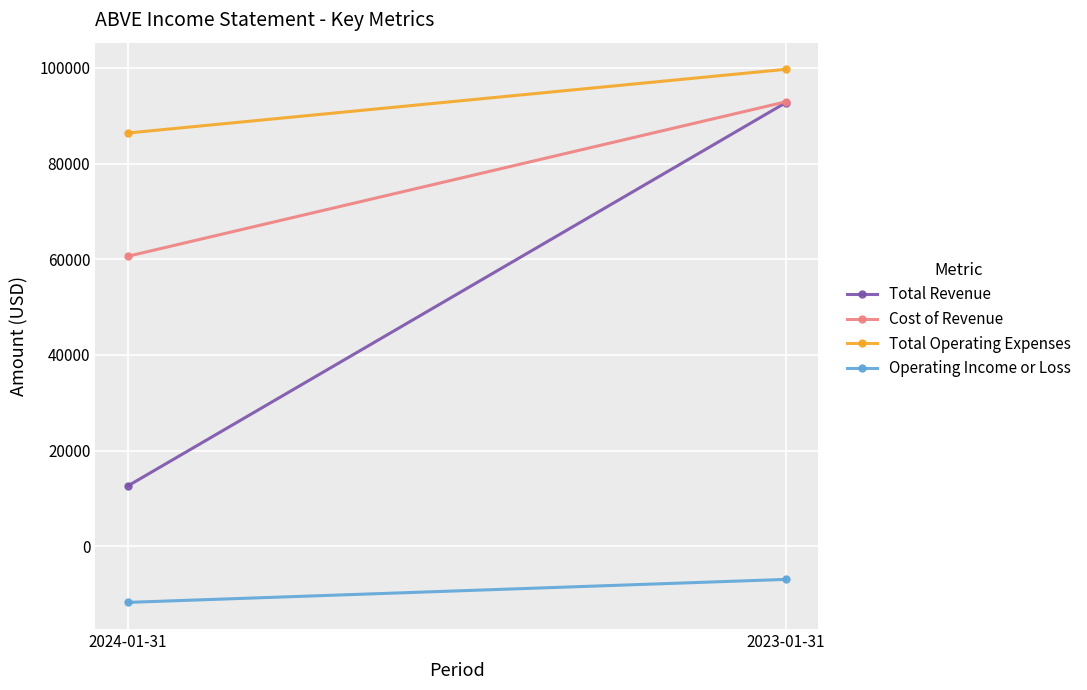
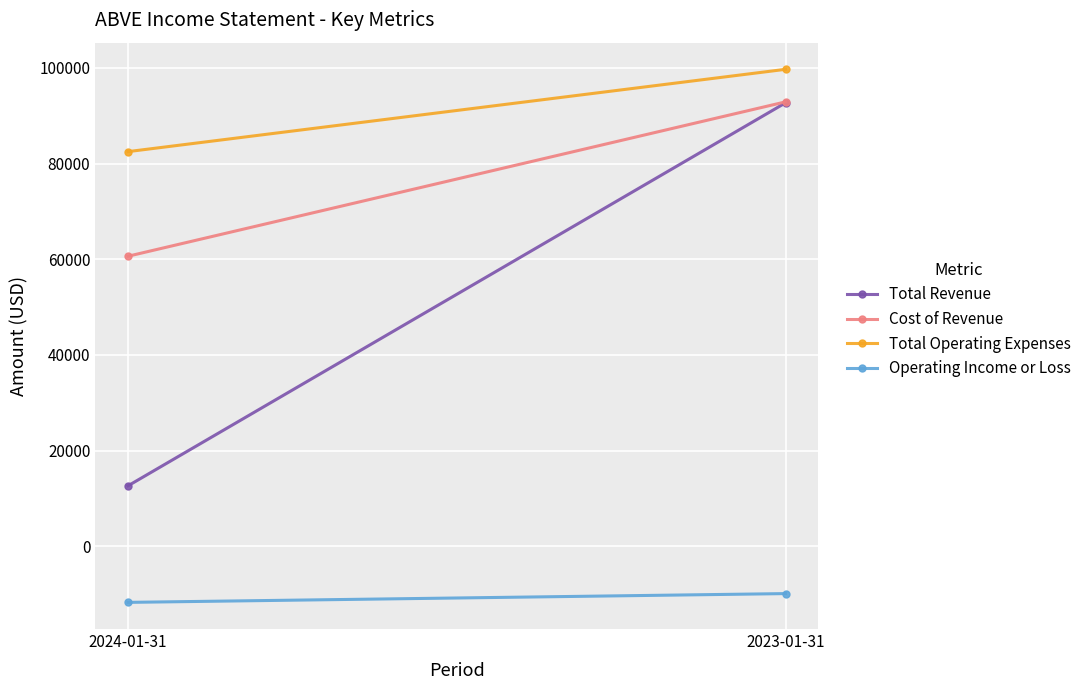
Total Operating Expenses, 2024-01-31: 86000 -> 83000
Operating Income or Loss, 2023-01-31: -7000 -> -10000
